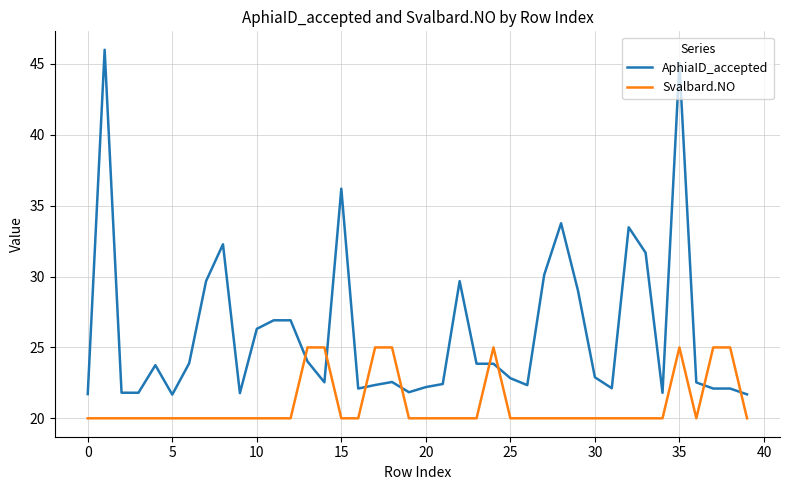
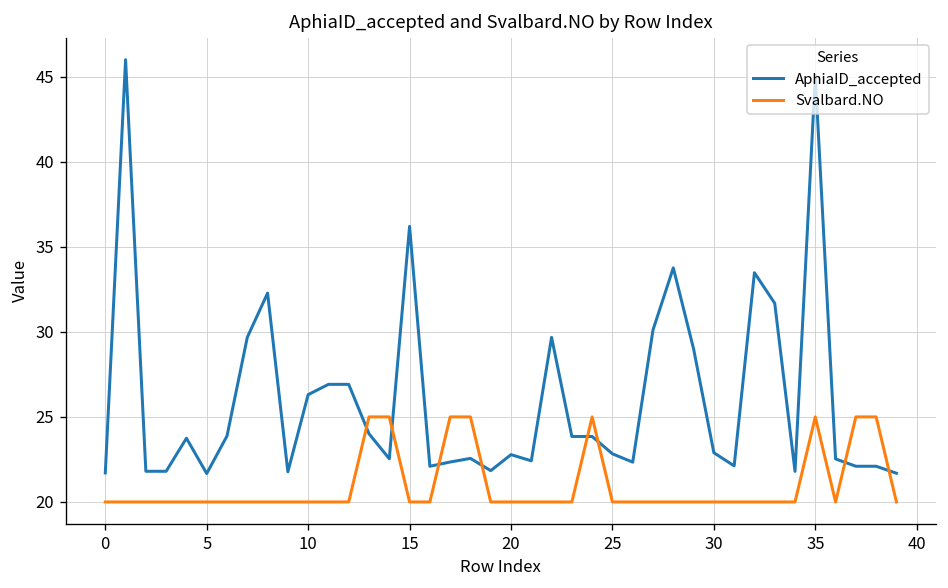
AphiaID_accepted, 20: 22.2 -> 22.8
